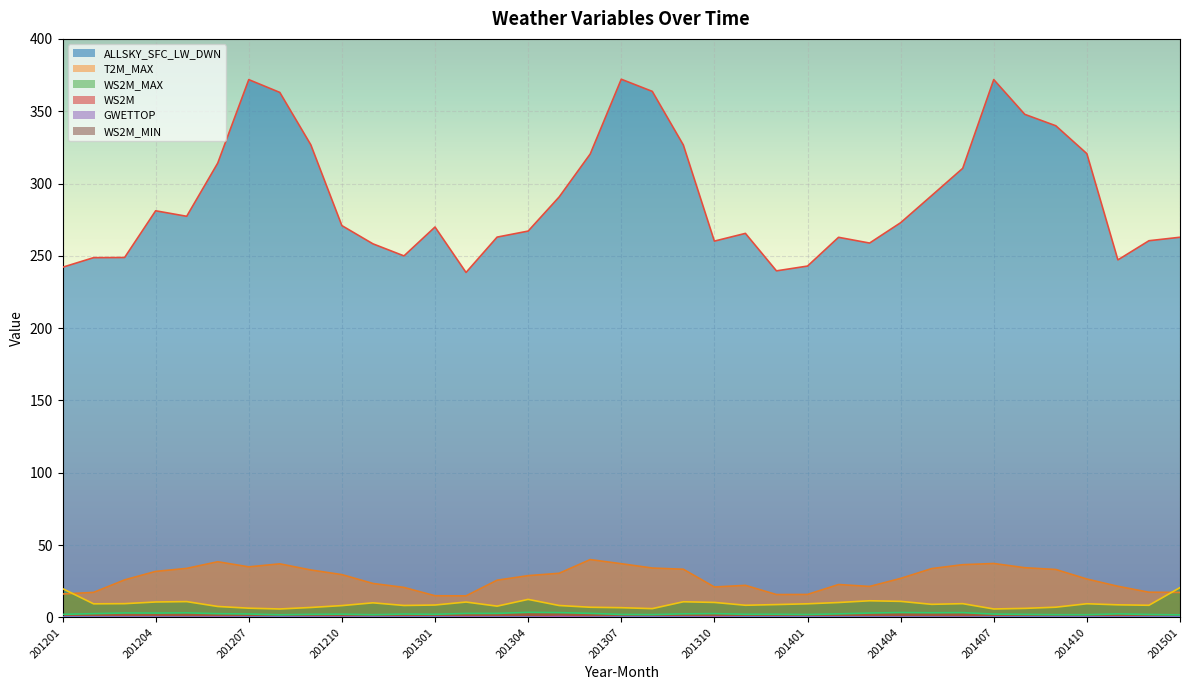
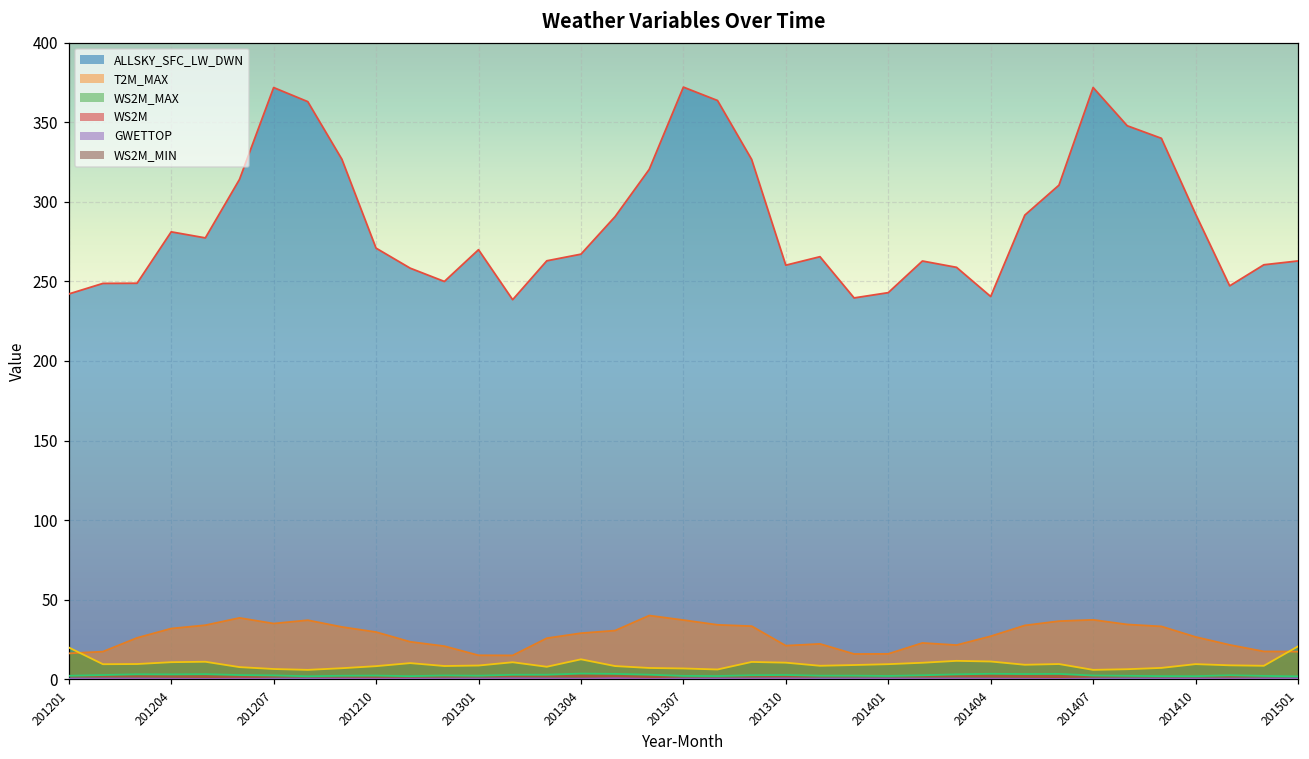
ALLSKY_SFC_LW_DWN, 201404: 273 -> 241
ALLSKY_SFC_LW_DWN, 201410: 321 -> 292
